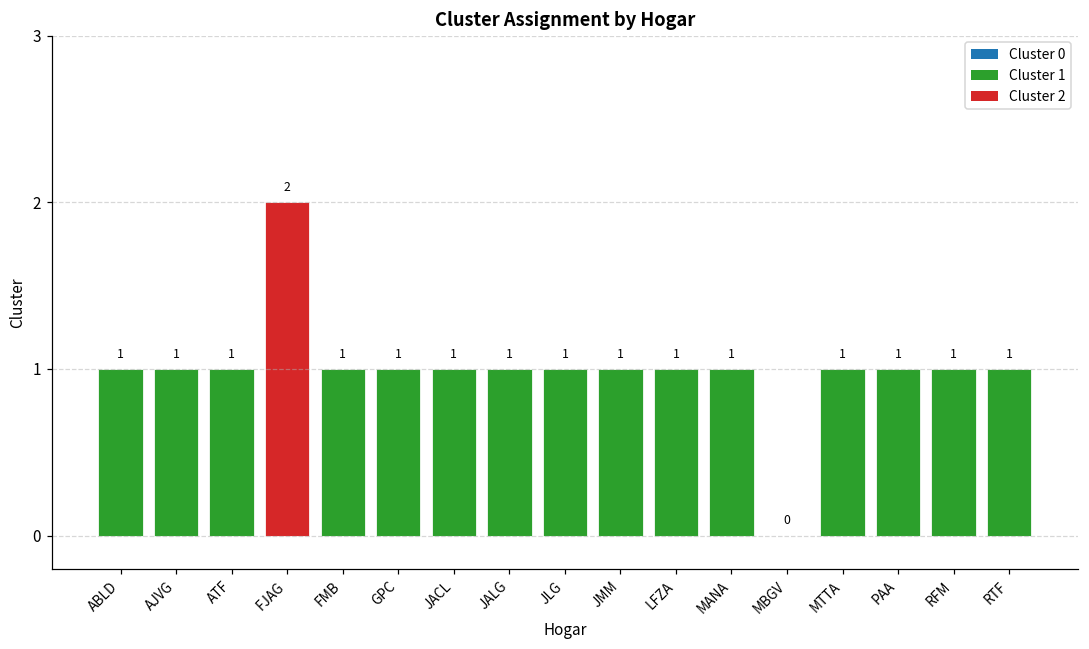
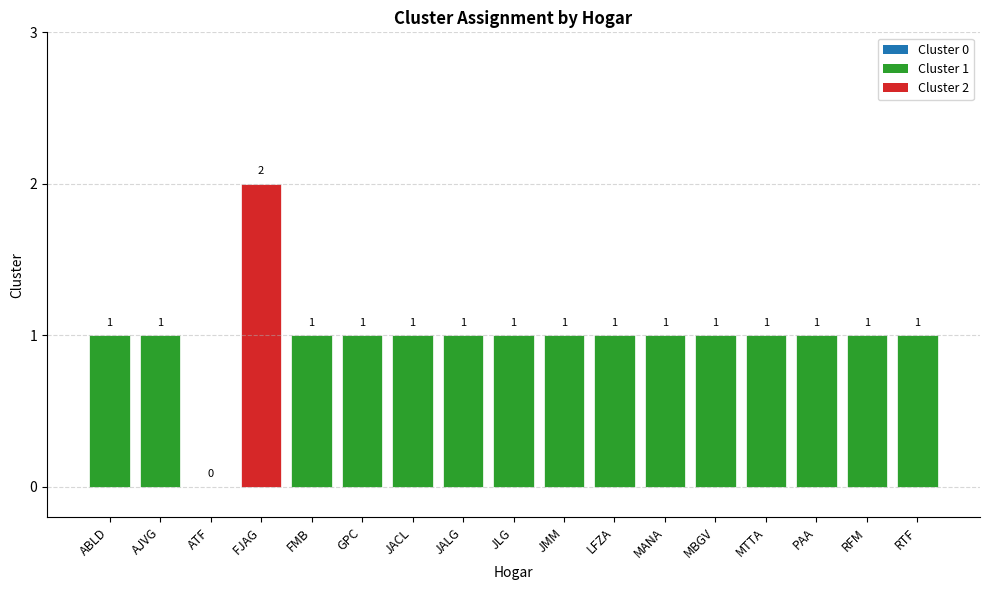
ATF: 1 -> 0
MBGV: 0 -> 1
